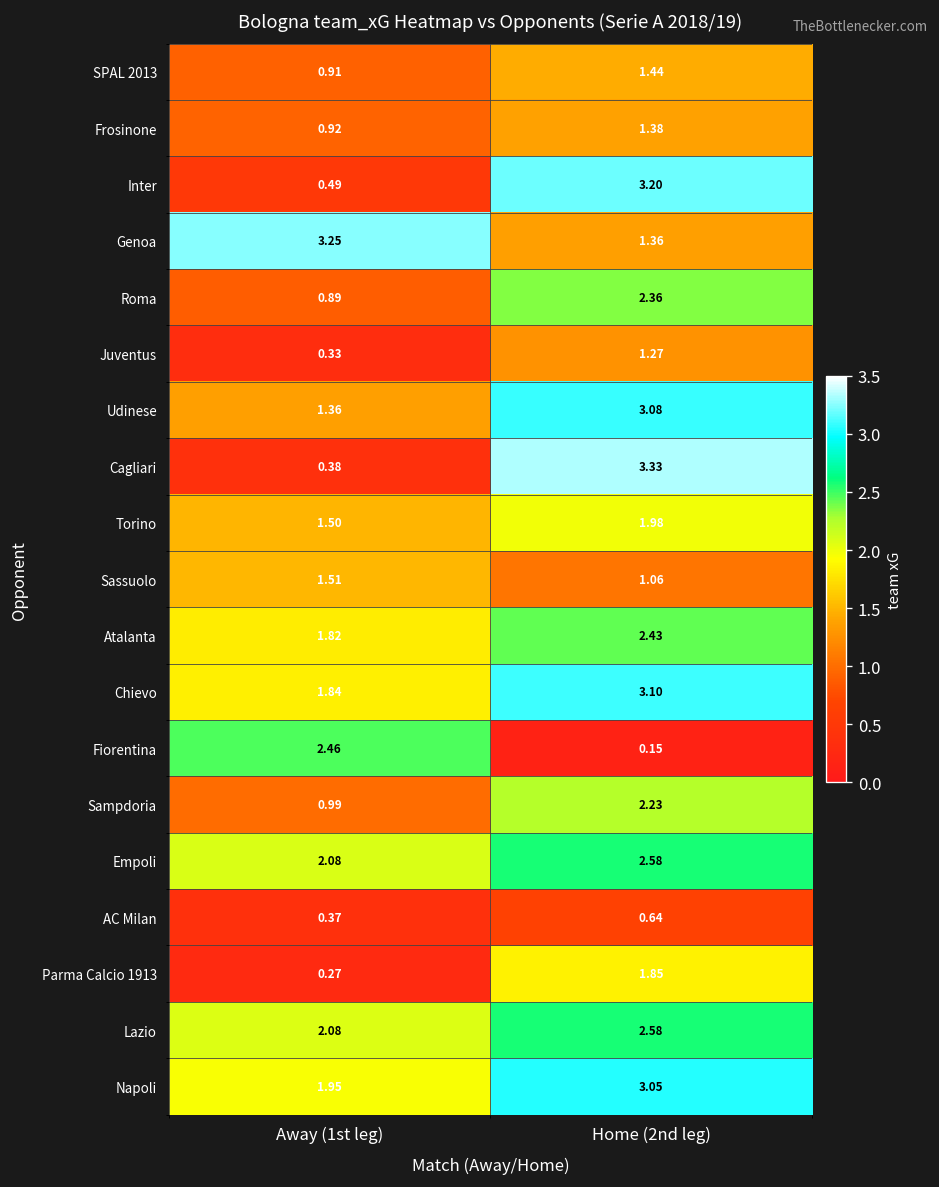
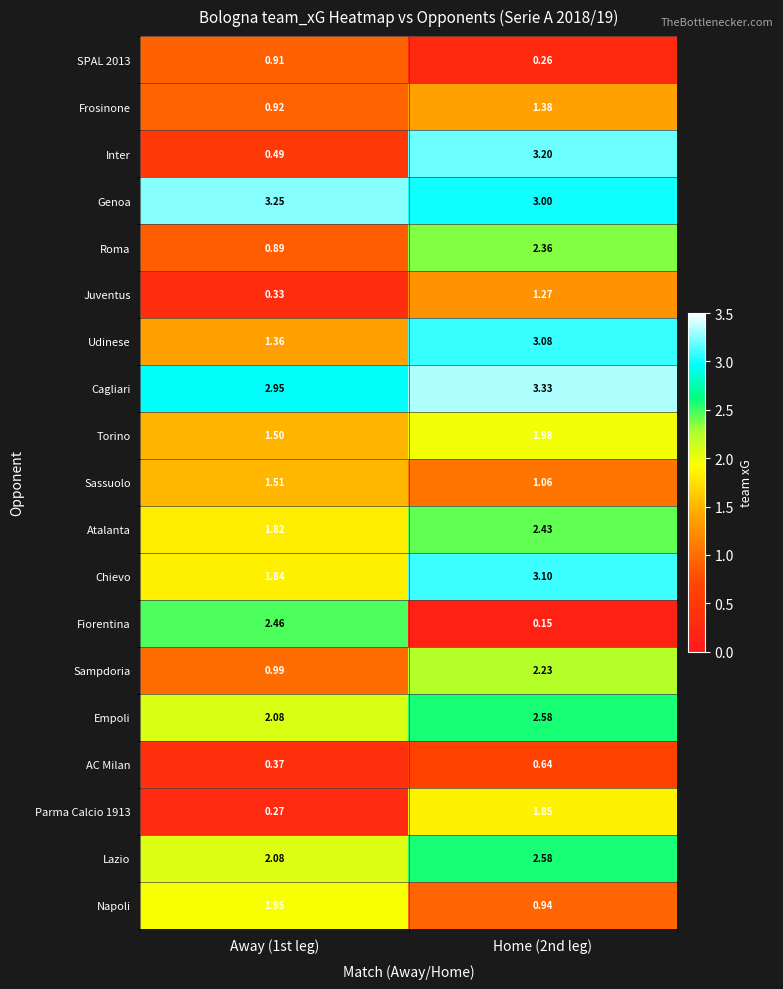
SPAL 2013, Home (2nd leg): 1.44 -> 0.26
Genoa, Home (2nd leg): 1.36 -> 3.00
Cagliari, Away (1st leg): 0.38 -> 2.95
Napoli, Home (2nd leg): 3.05 -> 0.94
